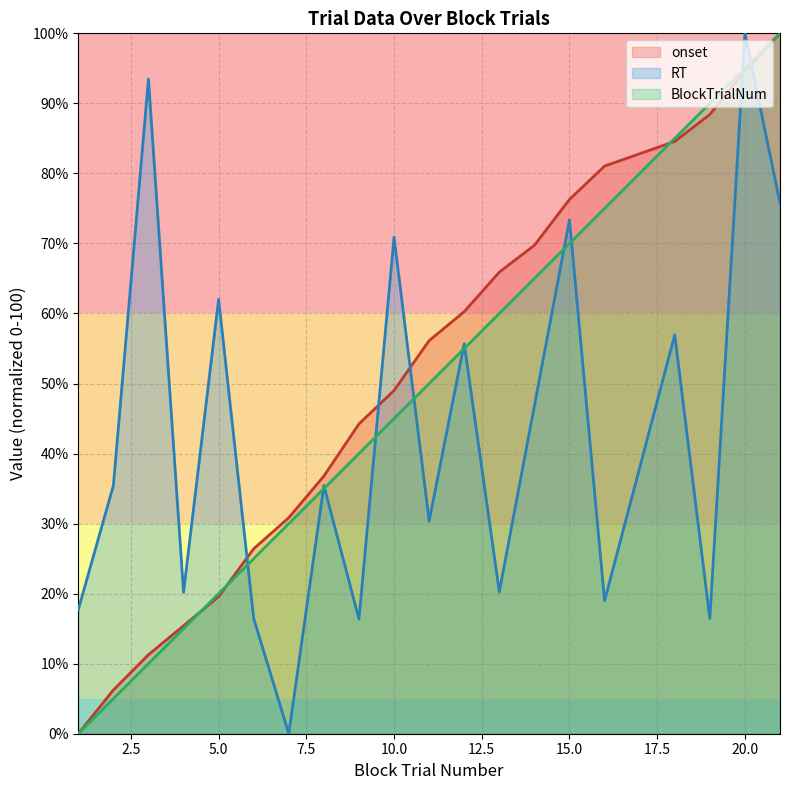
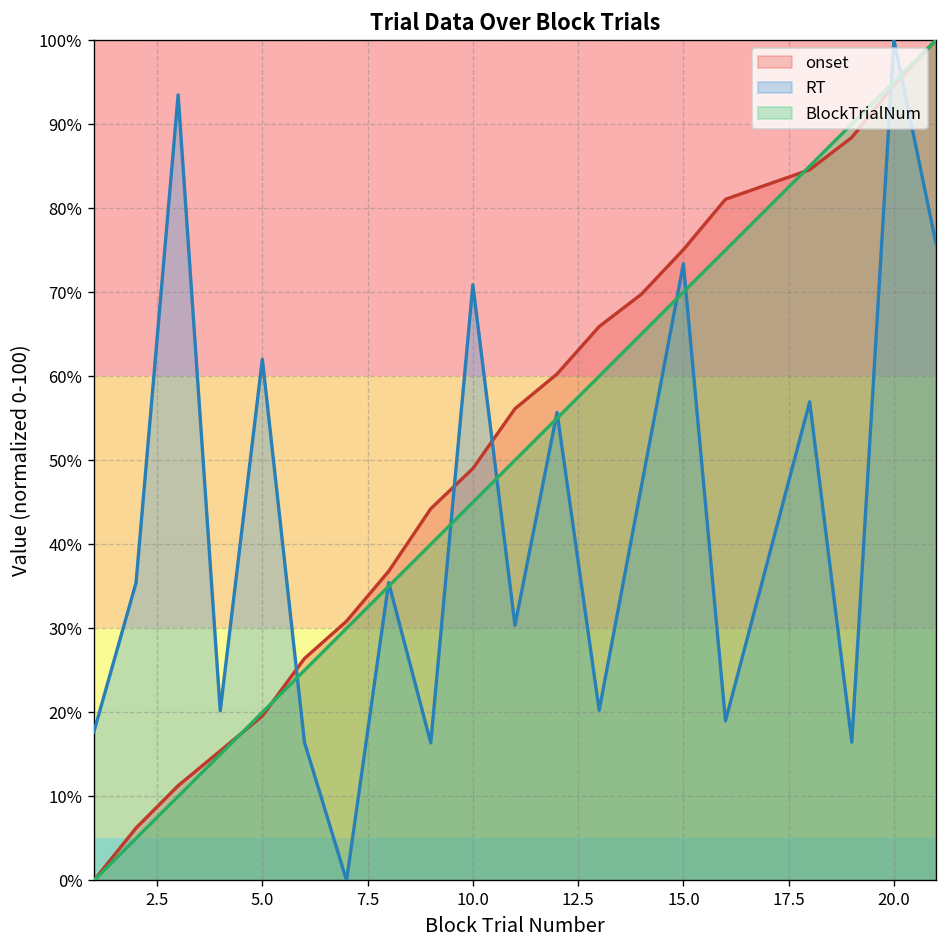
onset, 15.0: 76% -> 75%
